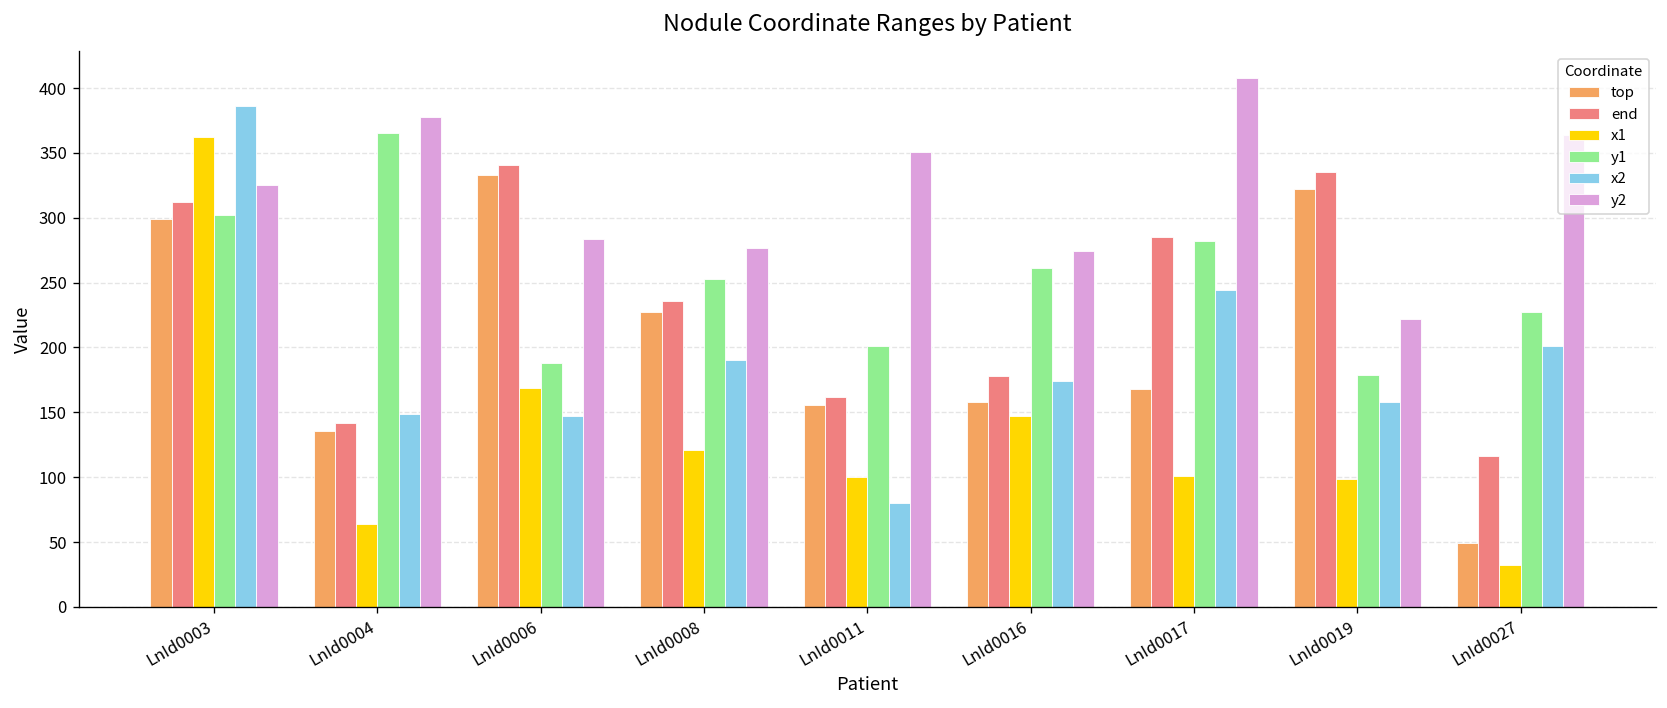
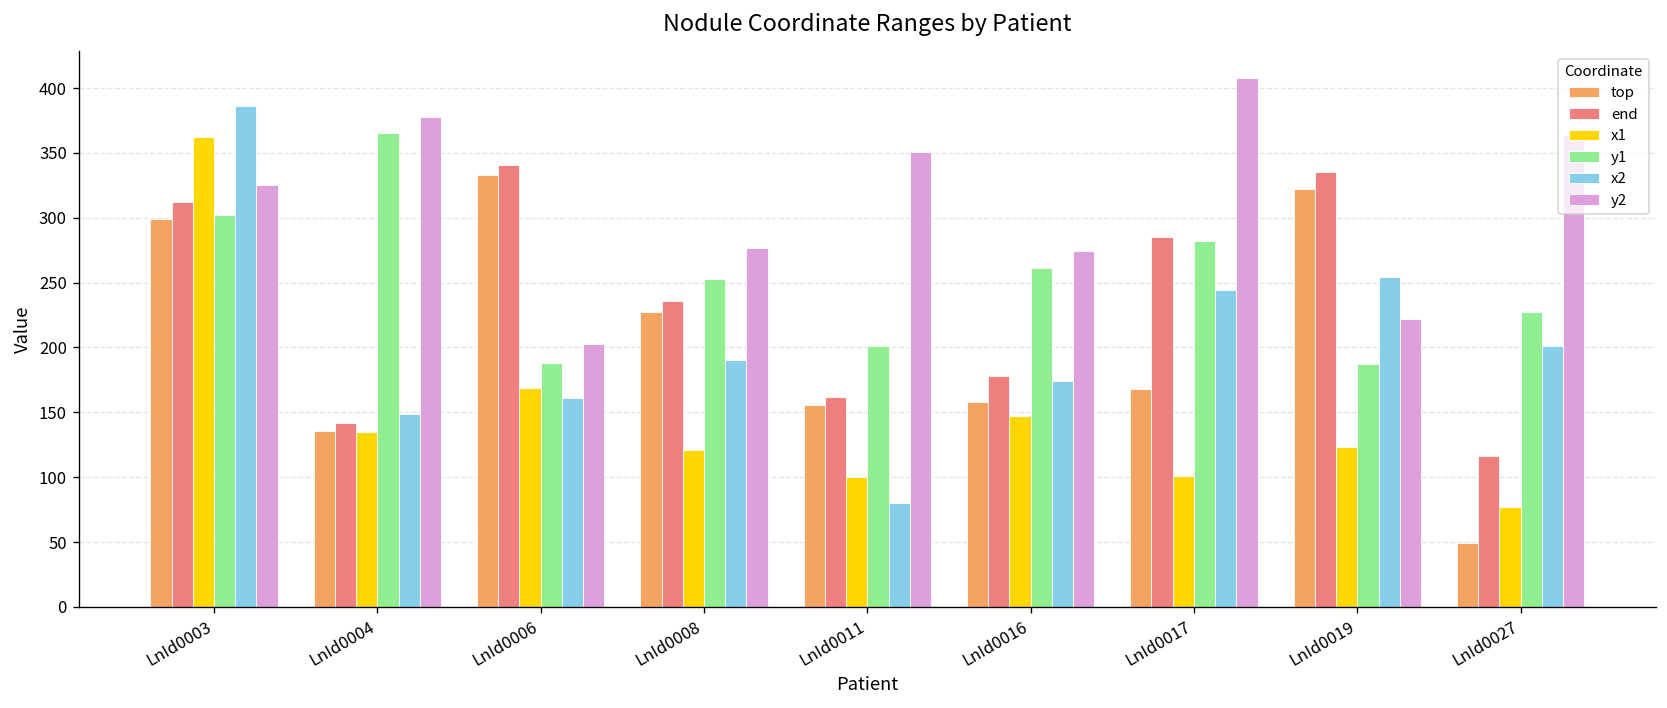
x1, LnId0004: 64 -> 135
x2, LnId0006: 147 -> 161
y2, LnId0006: 284 -> 203
x1, LnId0019: 99 -> 123
y1, LnId0019: 179 -> 187
x2, LnId0019: 158 -> 254
x1, LnId0027: 32 -> 77
